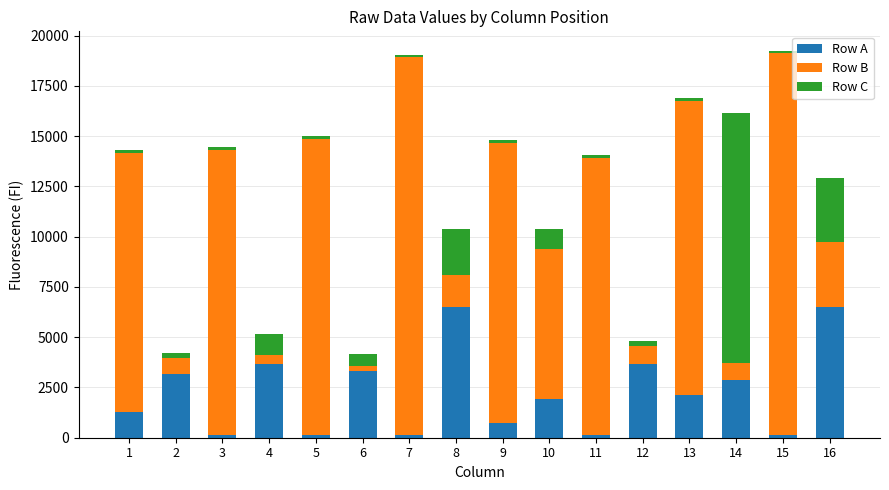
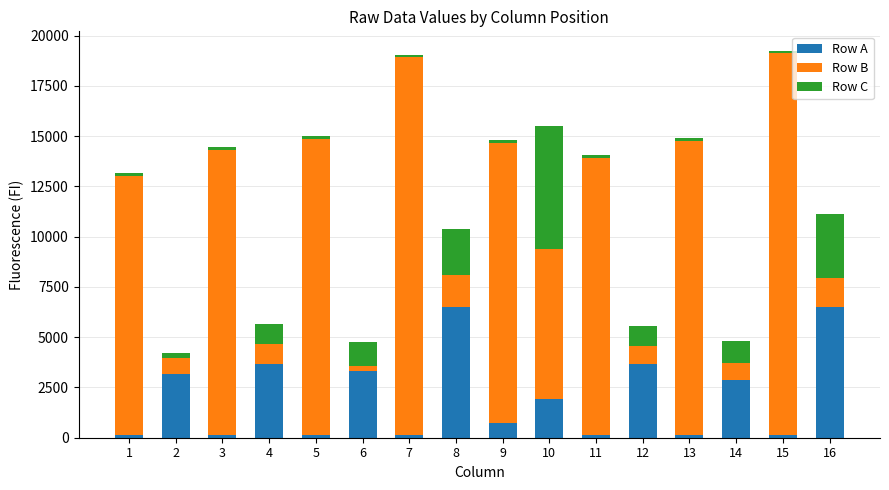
Row A, 1: 1300 -> 200
Row B, 4: 400 -> 1000
Row C, 6: 600 -> 1200
Row C, 10: 1000 -> 6100
Row C, 12: 300 -> 1000
Row A, 13: 2100 -> 100
Row C, 14: 12400 -> 1100
Row B, 16: 3200 -> 1500
